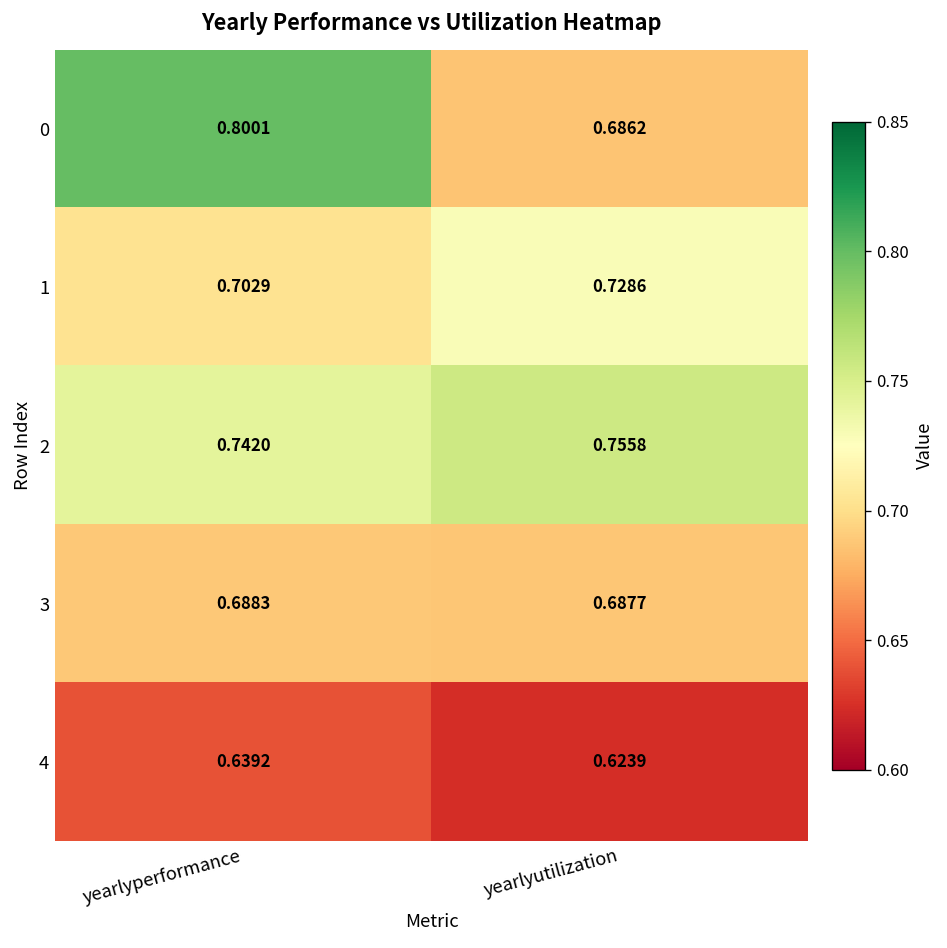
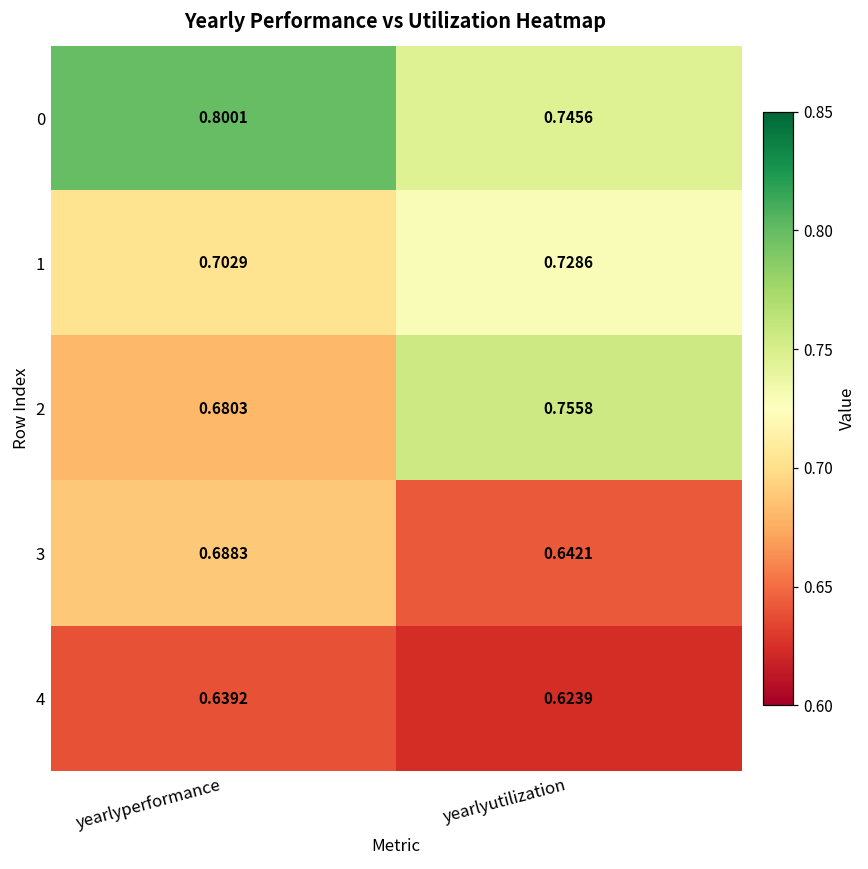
0, yearlyutilization: 0.6862 -> 0.7456
2, yearlyperformance: 0.7420 -> 0.6803
3, yearlyutilization: 0.6877 -> 0.6421
